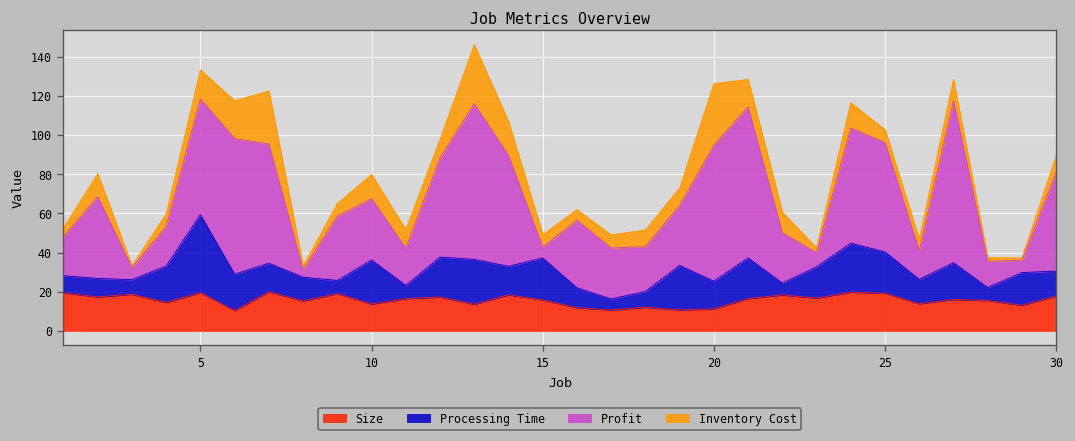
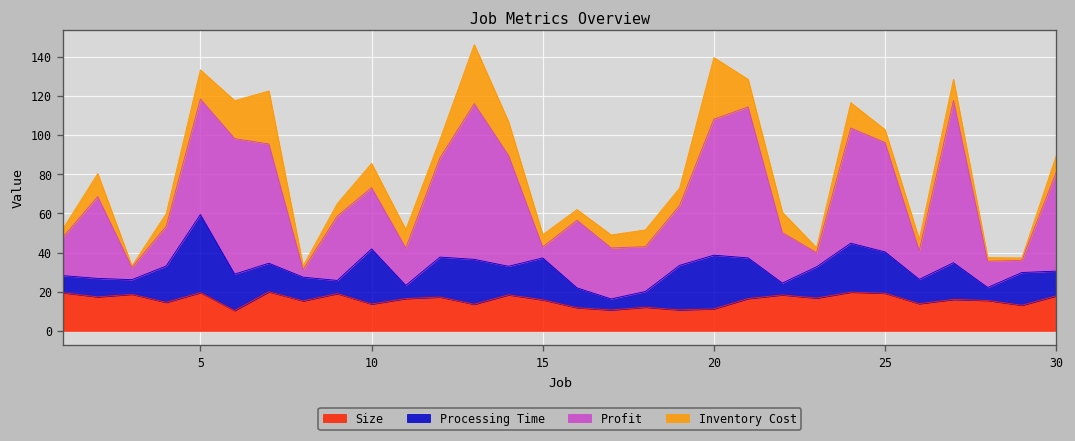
Processing Time, 10: 22 -> 28
Processing Time, 20: 14 -> 27
